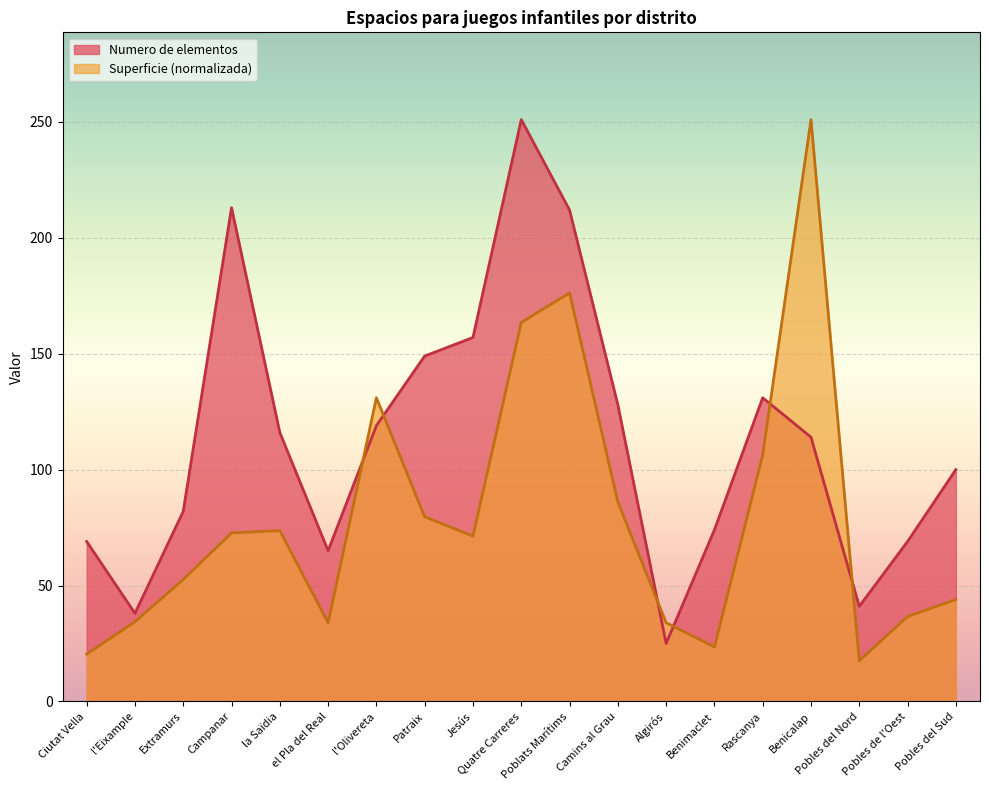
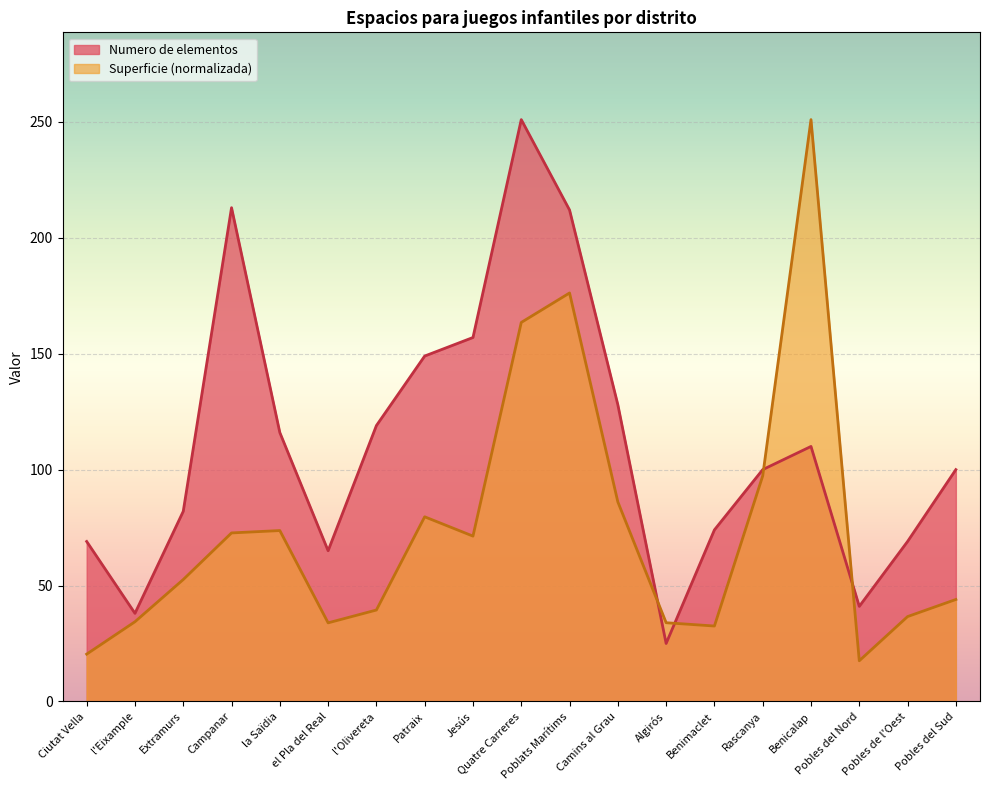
Superficie (normalizada), l'Olivereta: 131 -> 39
Superficie (normalizada), Benimaclet: 23 -> 33
Numero de elementos, Rascanya: 131 -> 100
Superficie (normalizada), Rascanya: 106 -> 97
Numero de elementos, Benicalap: 114 -> 110
